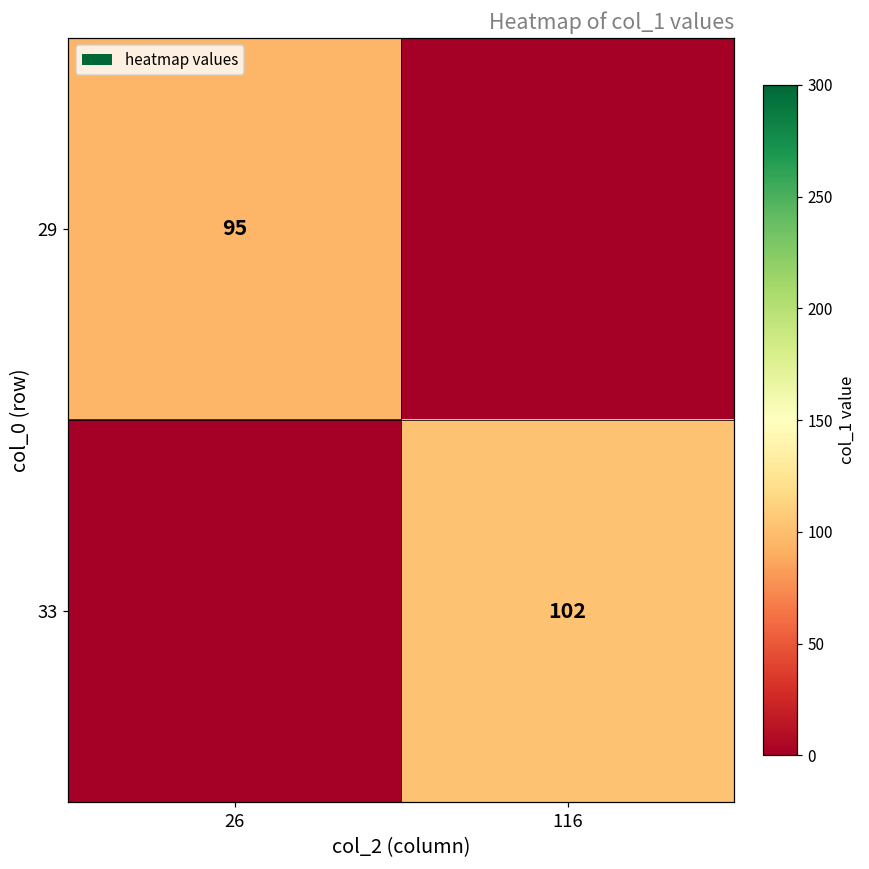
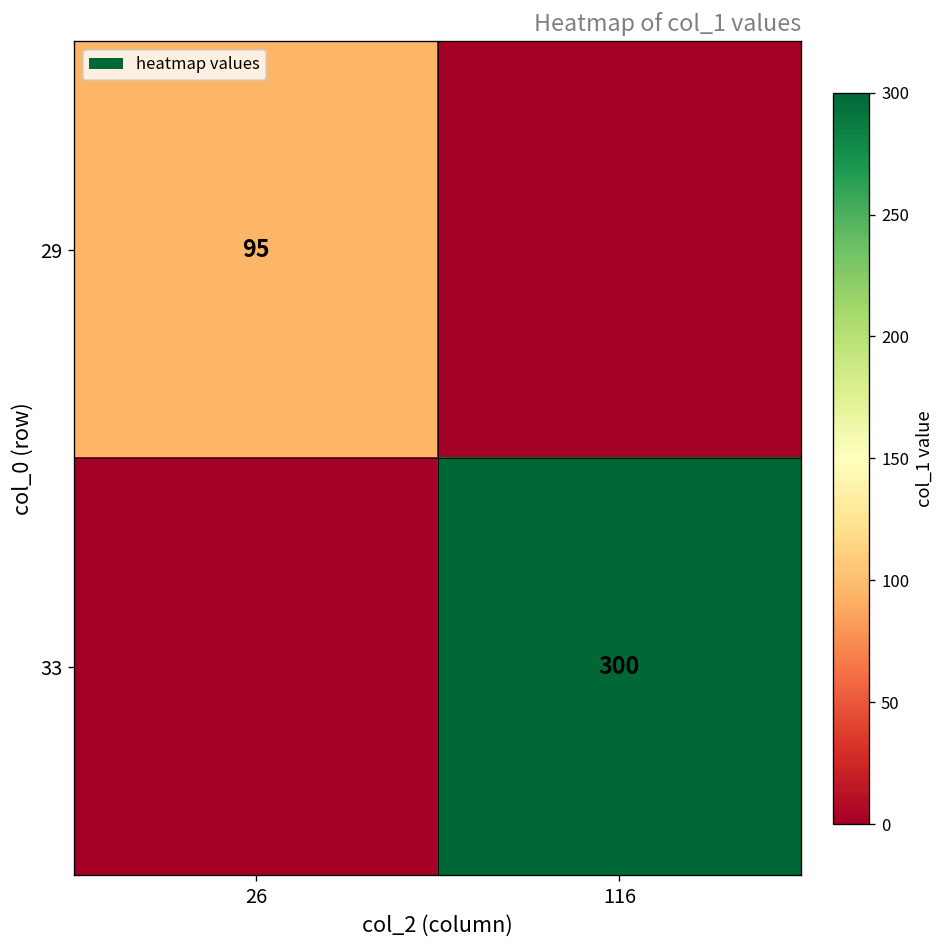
33, 116: 102 -> 300
